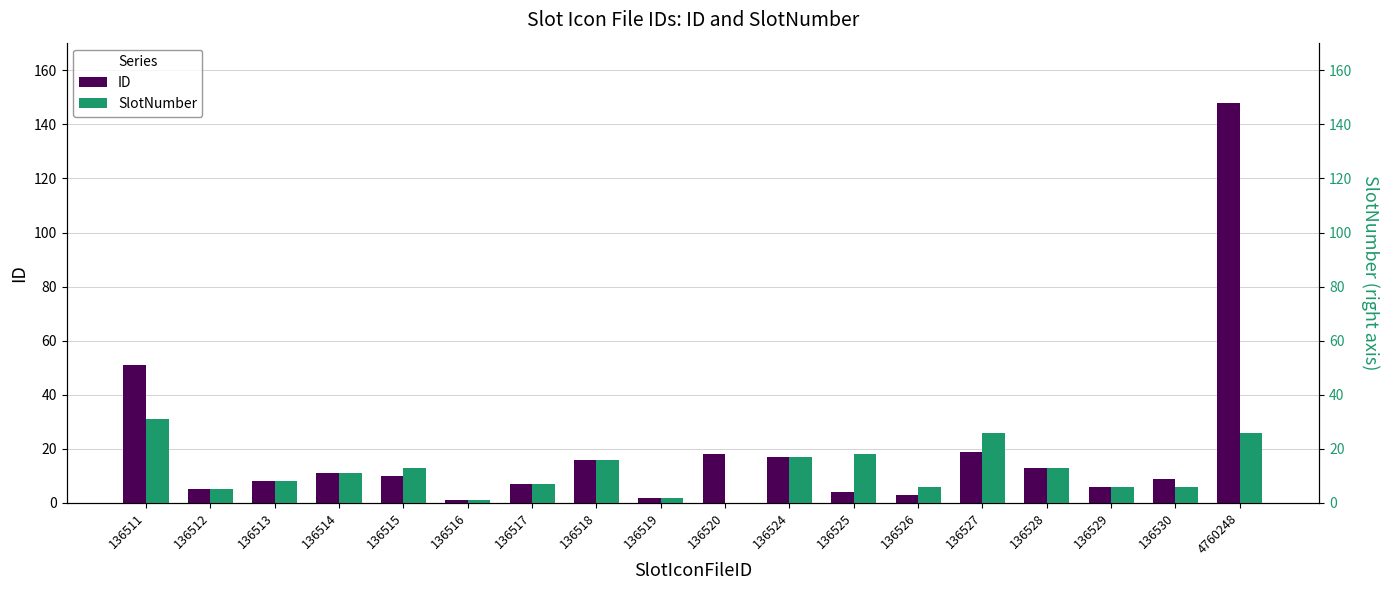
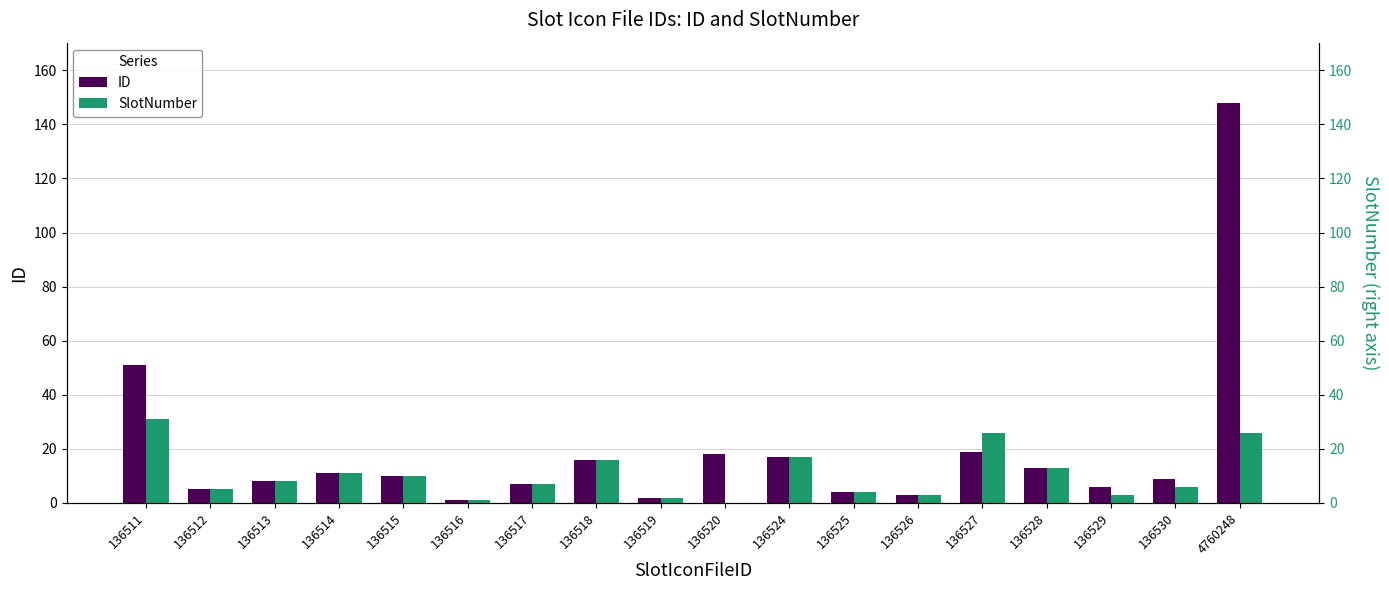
SlotNumber, 136515: 13 -> 10
SlotNumber, 136525: 18 -> 4
SlotNumber, 136526: 6 -> 3
SlotNumber, 136529: 6 -> 3
